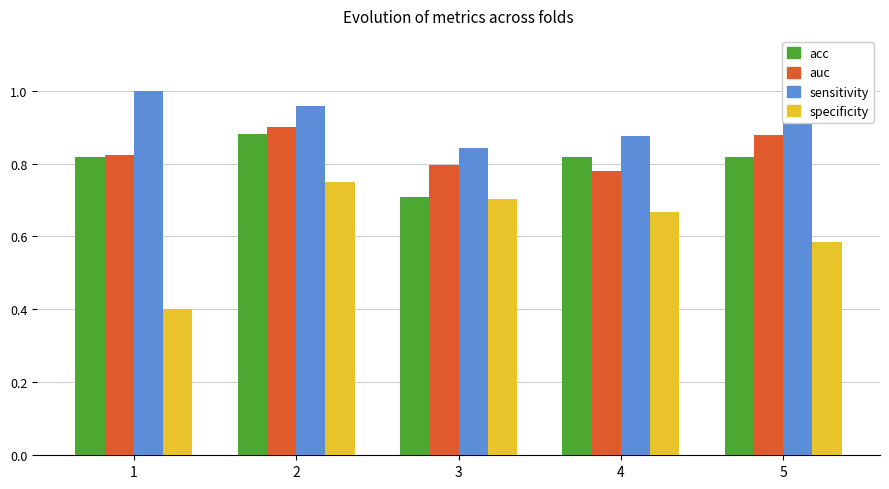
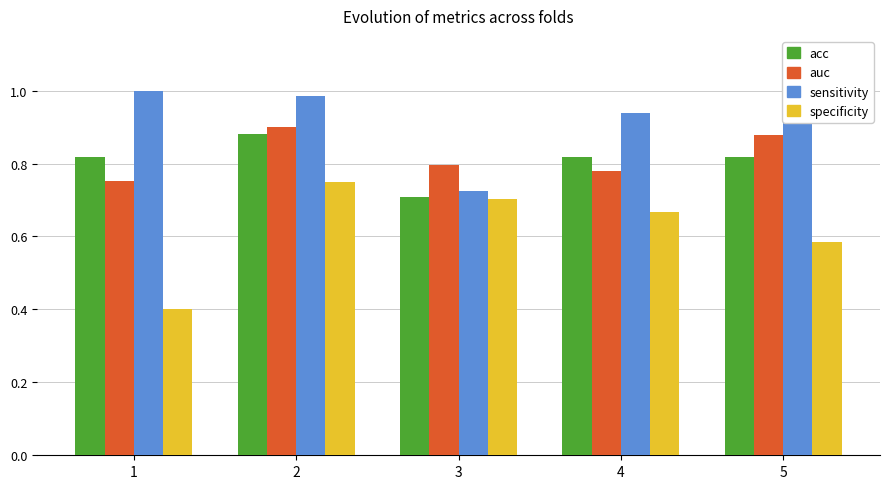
auc, 1: 0.82 -> 0.75
sensitivity, 2: 0.96 -> 0.99
sensitivity, 3: 0.84 -> 0.73
sensitivity, 4: 0.88 -> 0.94
